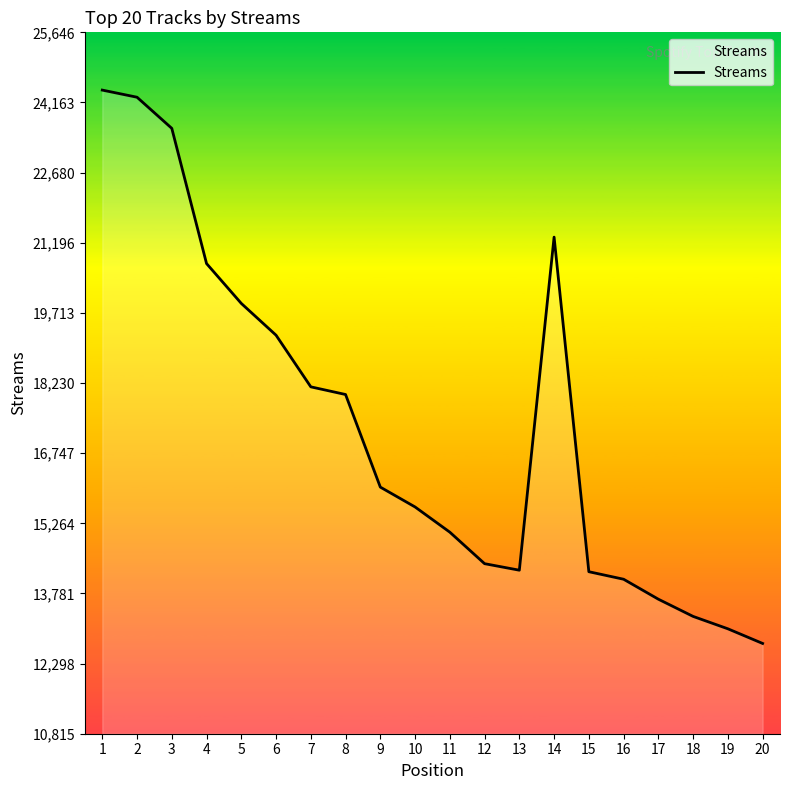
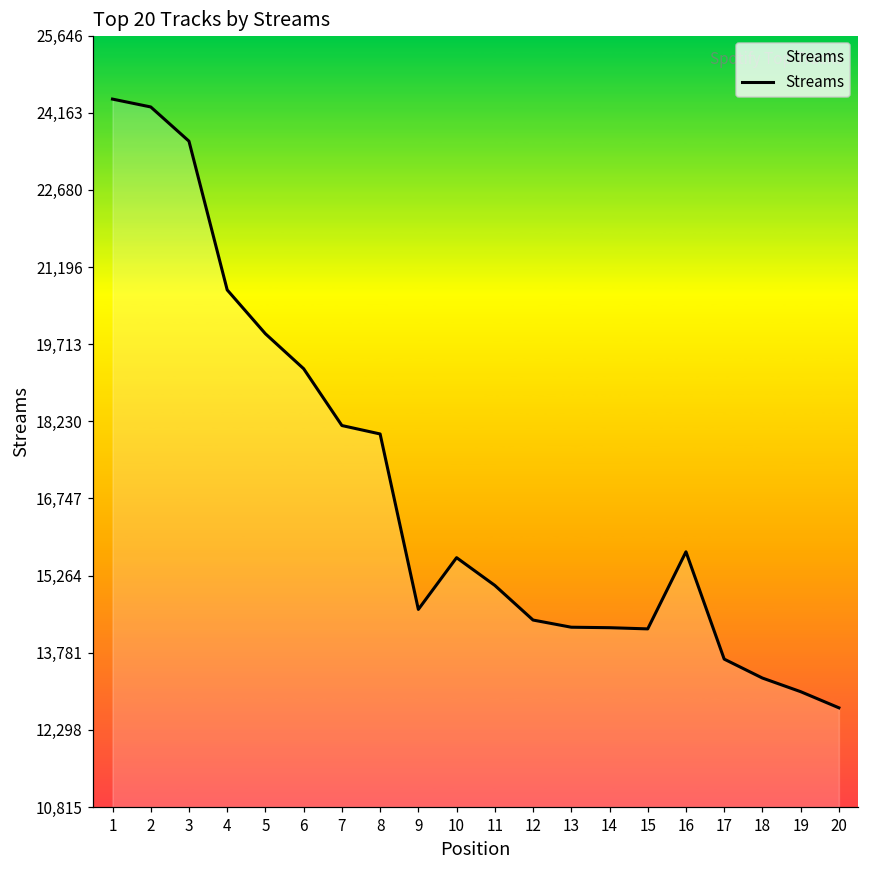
9: 16,000 -> 14,600
14: 21,300 -> 14,300
16: 14,100 -> 15,700
